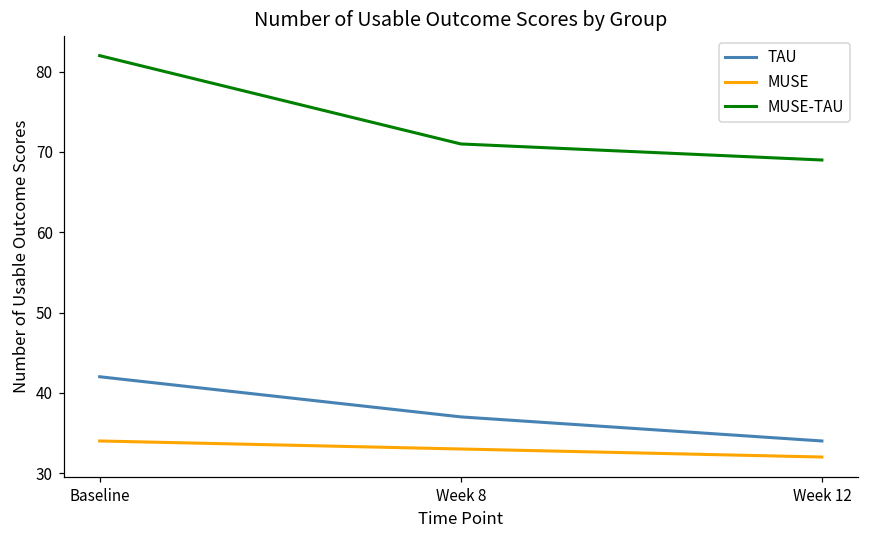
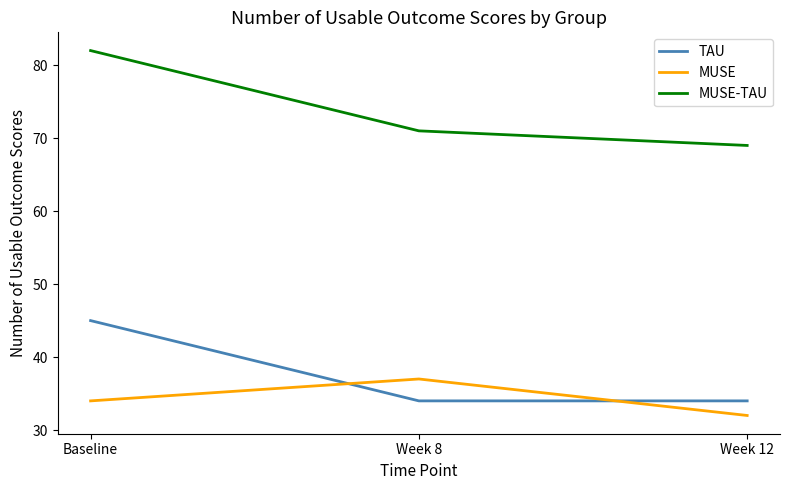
TAU, Baseline: 42 -> 45
TAU, Week 8: 37 -> 34
MUSE, Week 8: 33 -> 37
